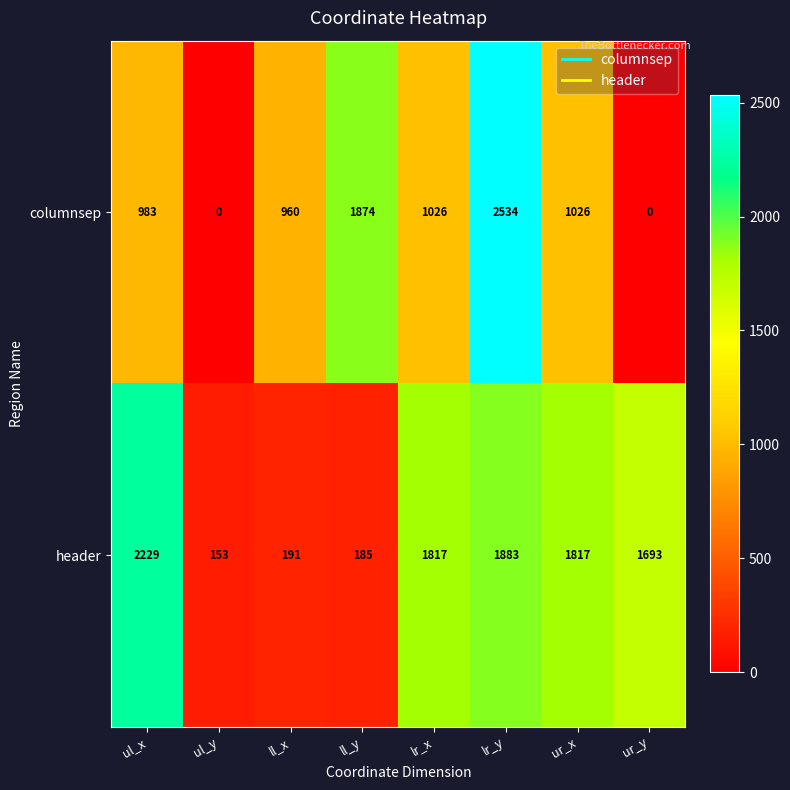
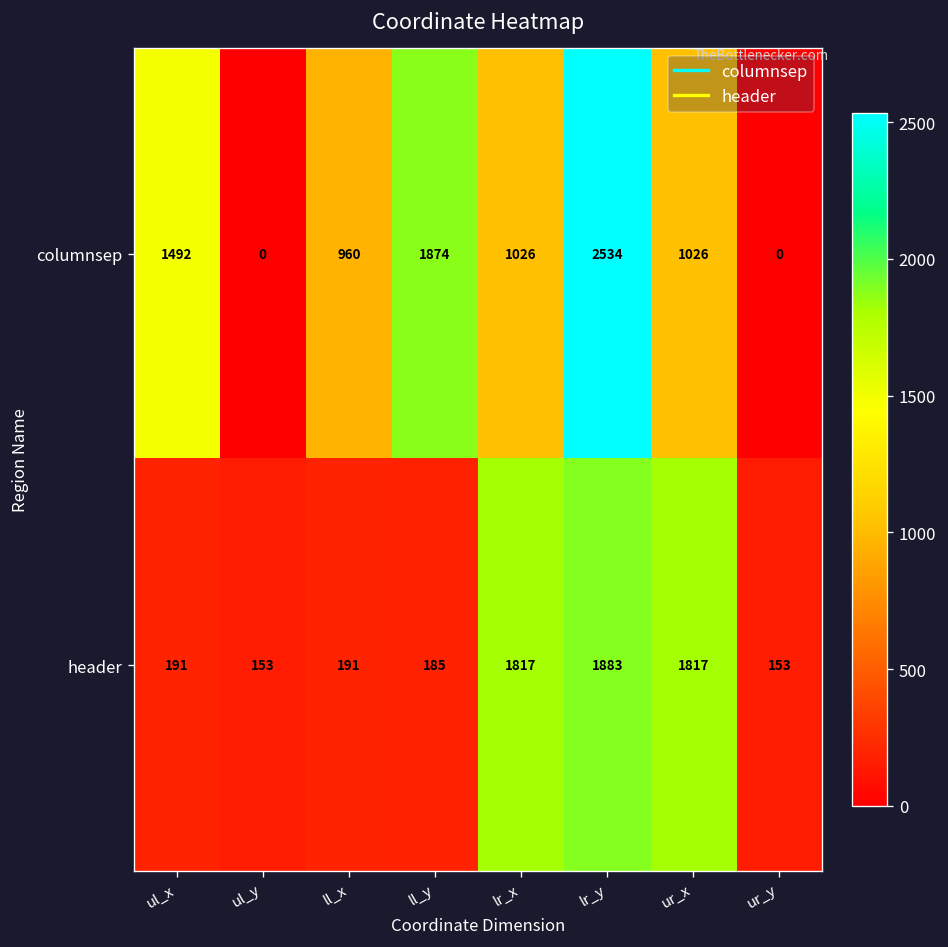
columnsep, ul_x: 983 -> 1492
header, ul_x: 2229 -> 191
header, ur_y: 1693 -> 153
